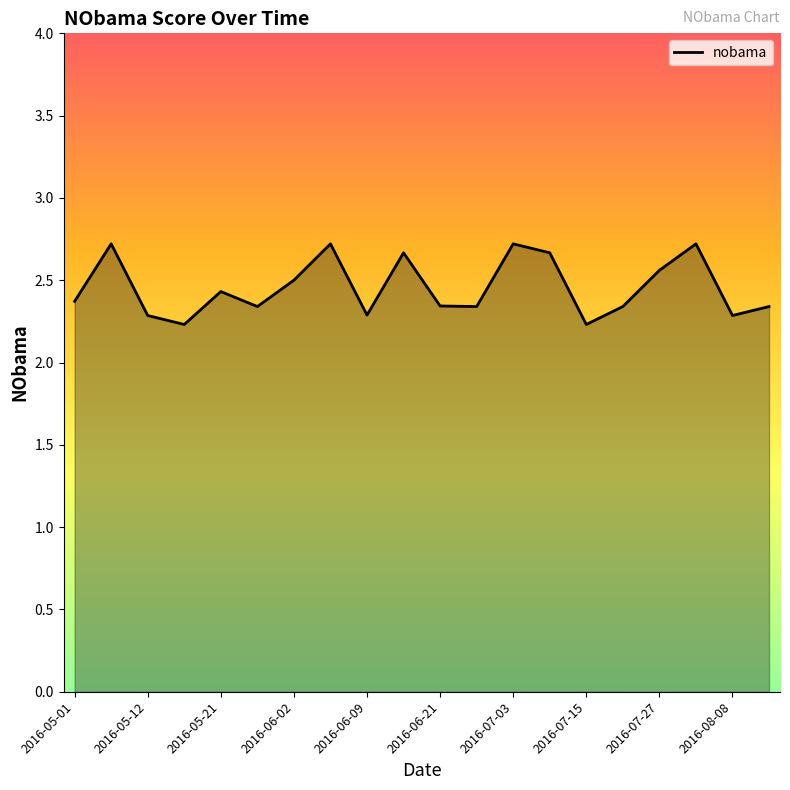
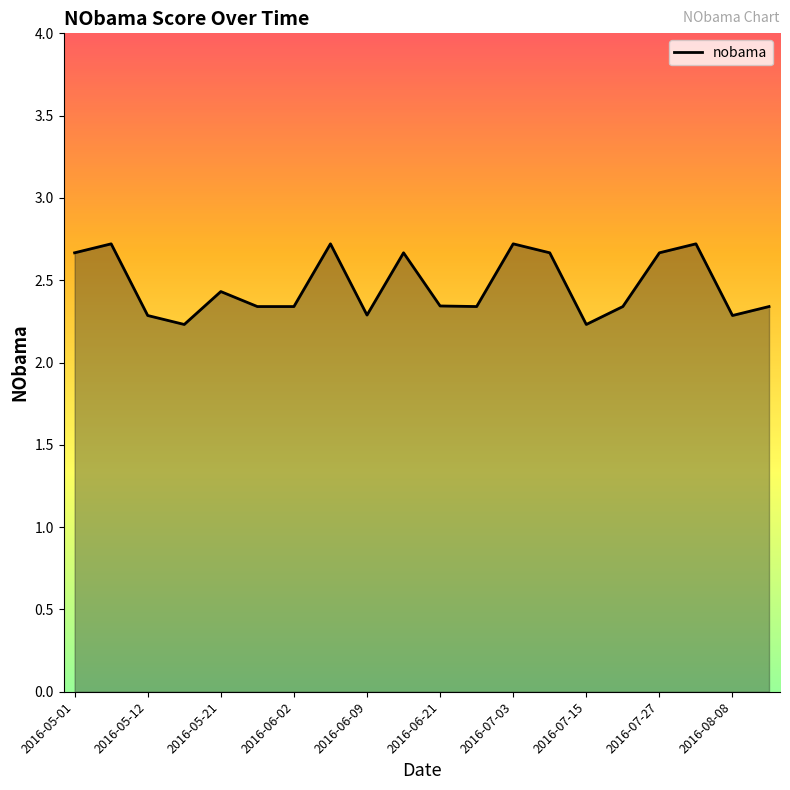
2016-05-01: 2.37 -> 2.67
2016-06-02: 2.50 -> 2.34
2016-07-27: 2.56 -> 2.67
